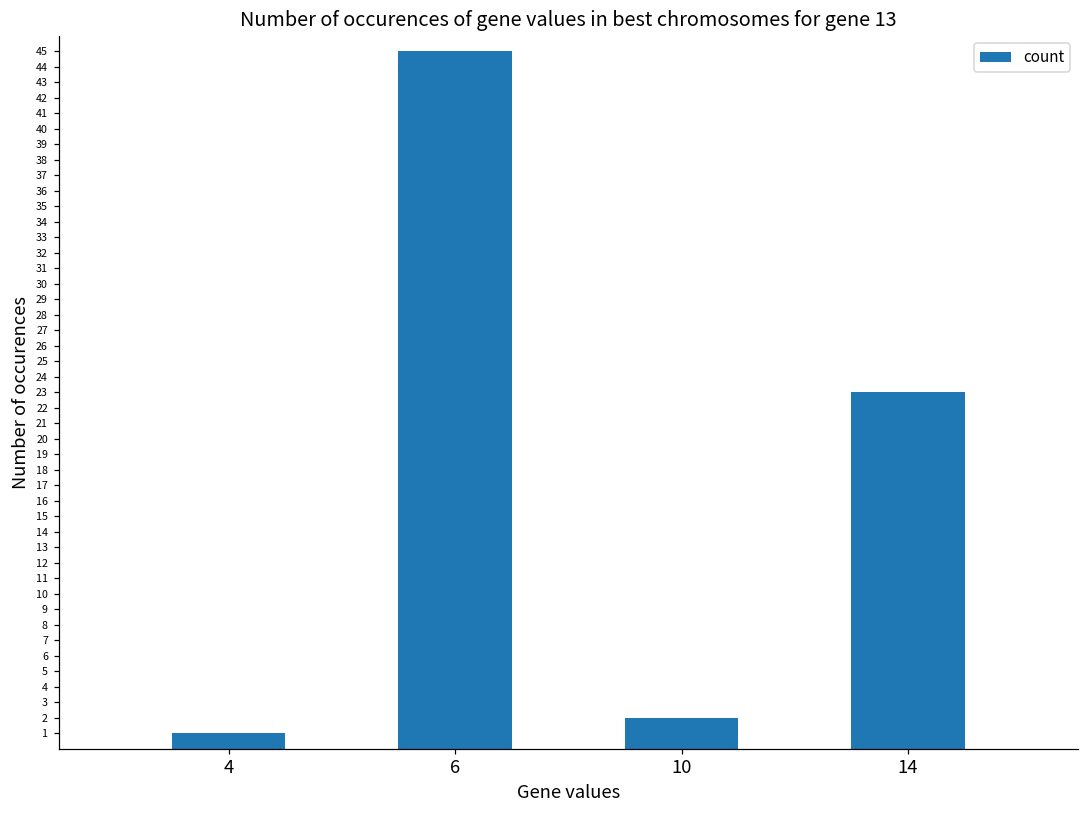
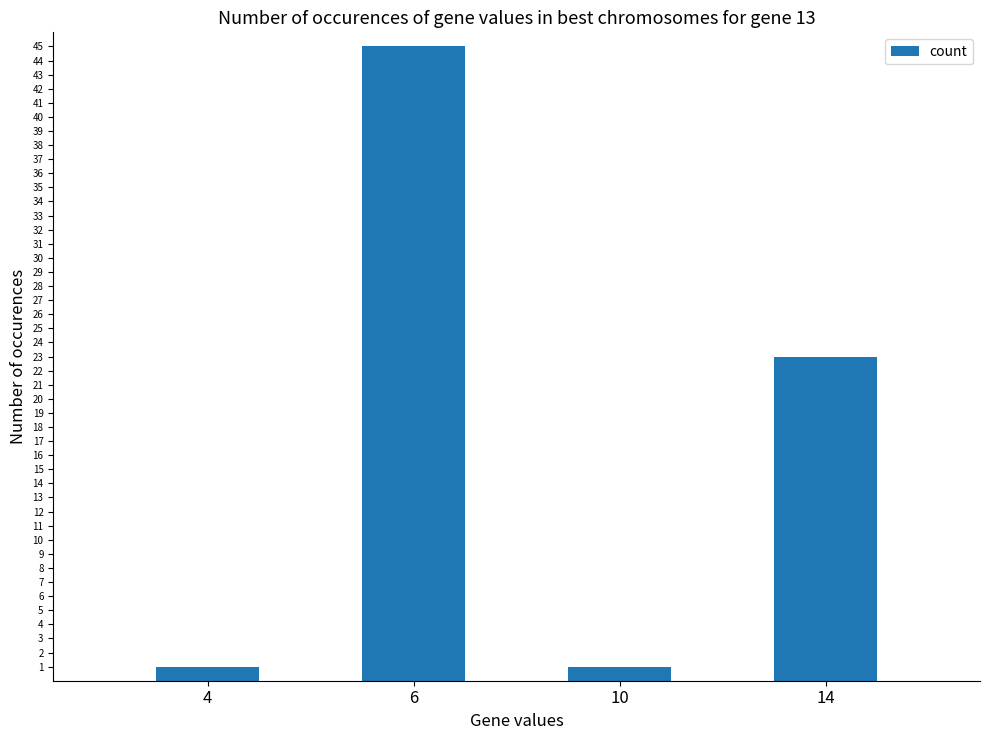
10: 2 -> 1
